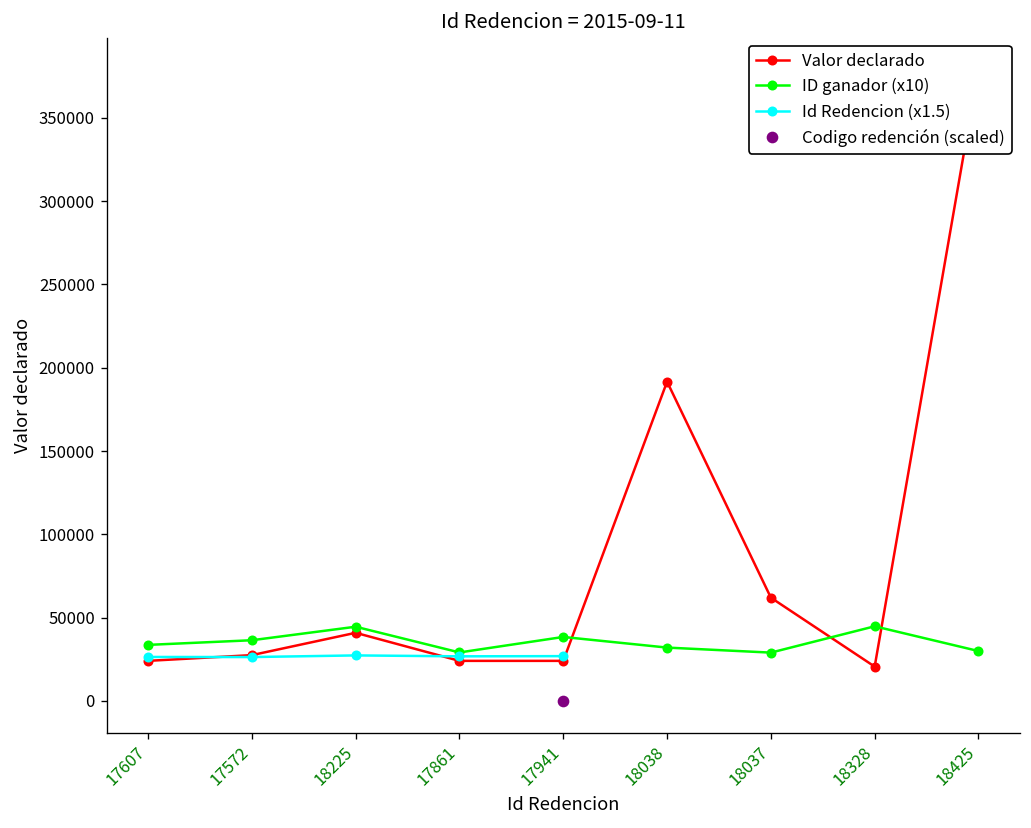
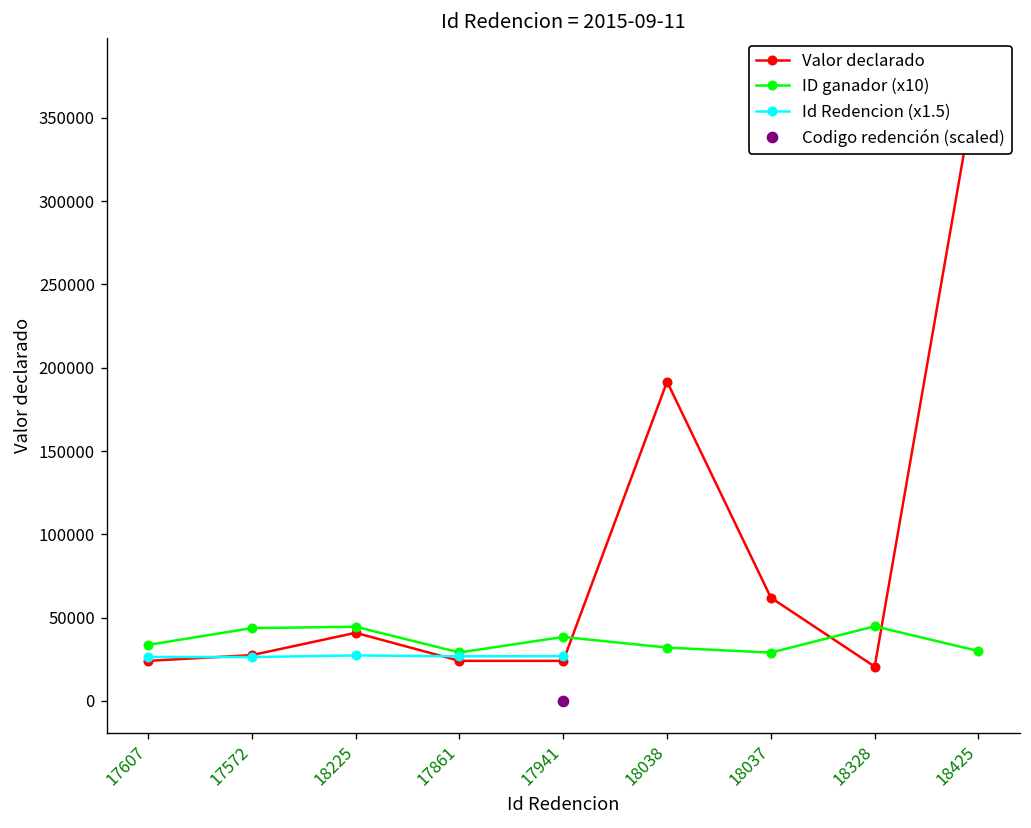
ID ganador (x10), 17572: 36000 -> 44000
